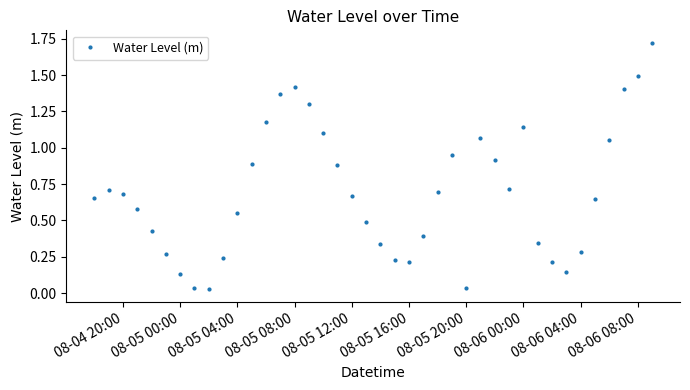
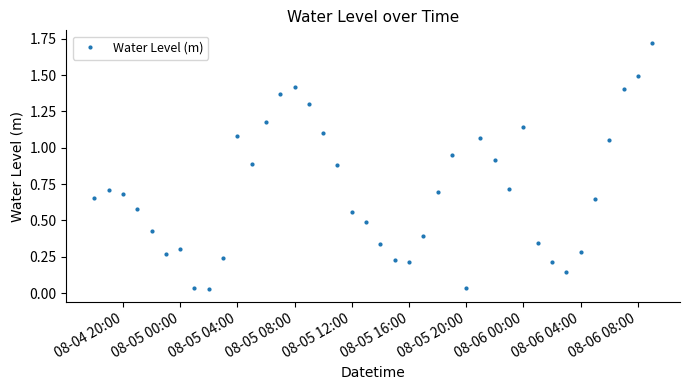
08-05 00:00: 0.13 -> 0.30
08-05 04:00: 0.55 -> 1.08
08-05 12:00: 0.67 -> 0.56
